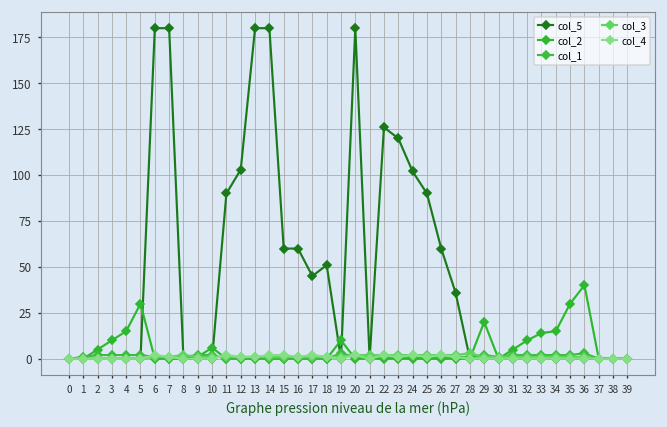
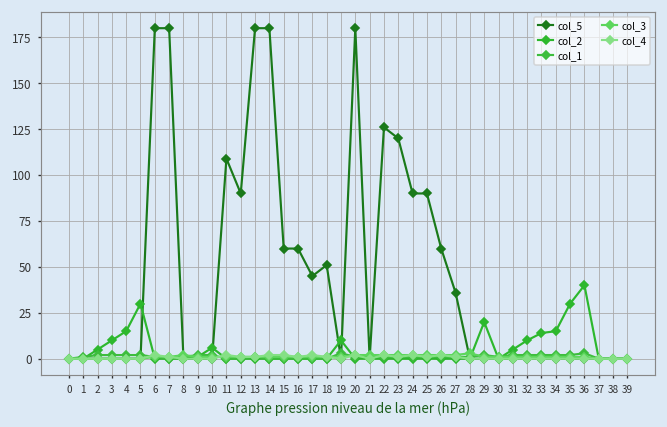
col_5, 11: 90 -> 109
col_5, 12: 103 -> 90
col_5, 24: 102 -> 90
